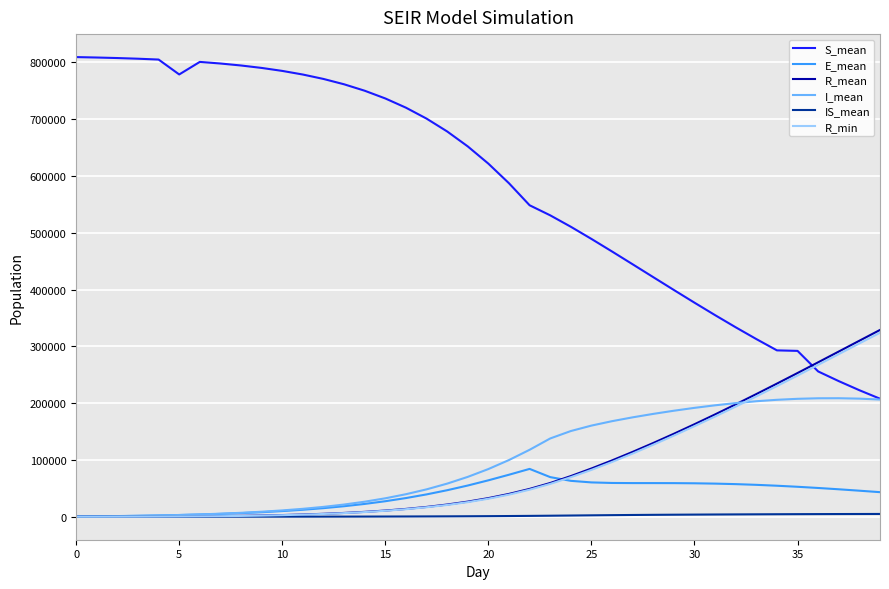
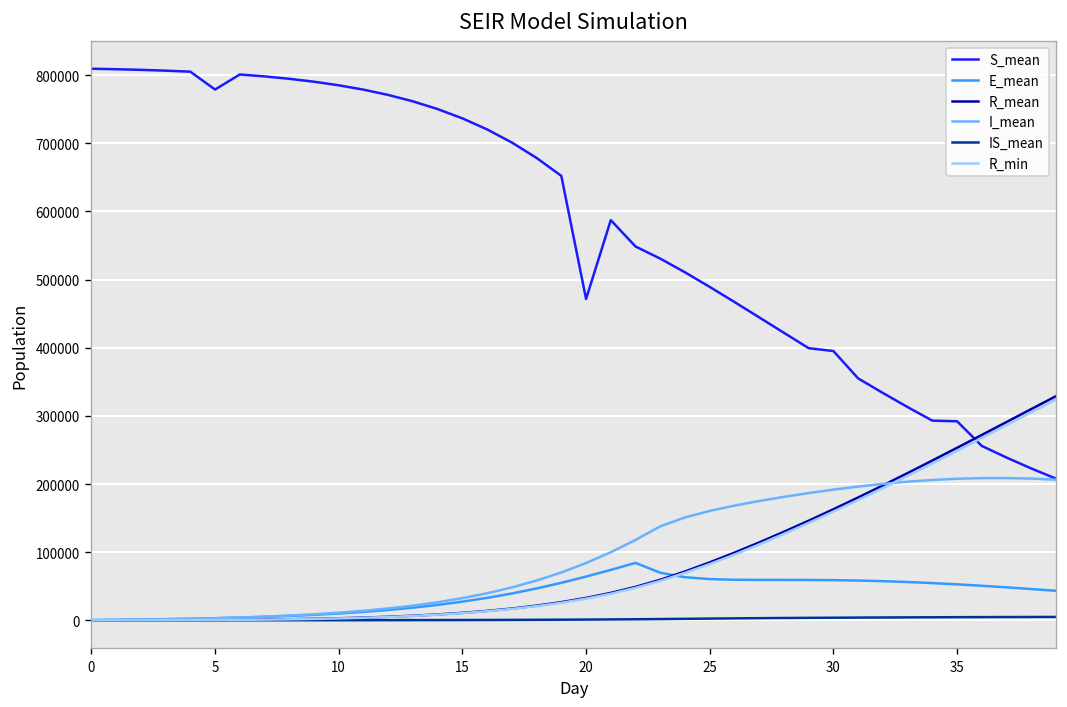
S_mean, 20: 620000 -> 470000
S_mean, 30: 380000 -> 400000
